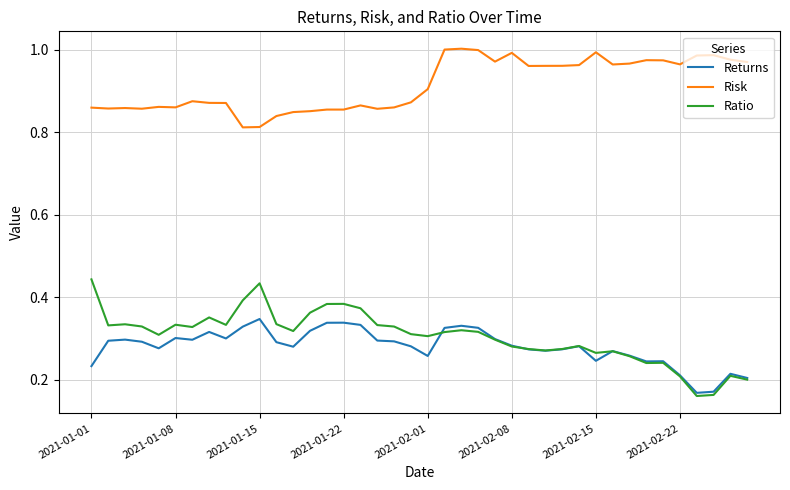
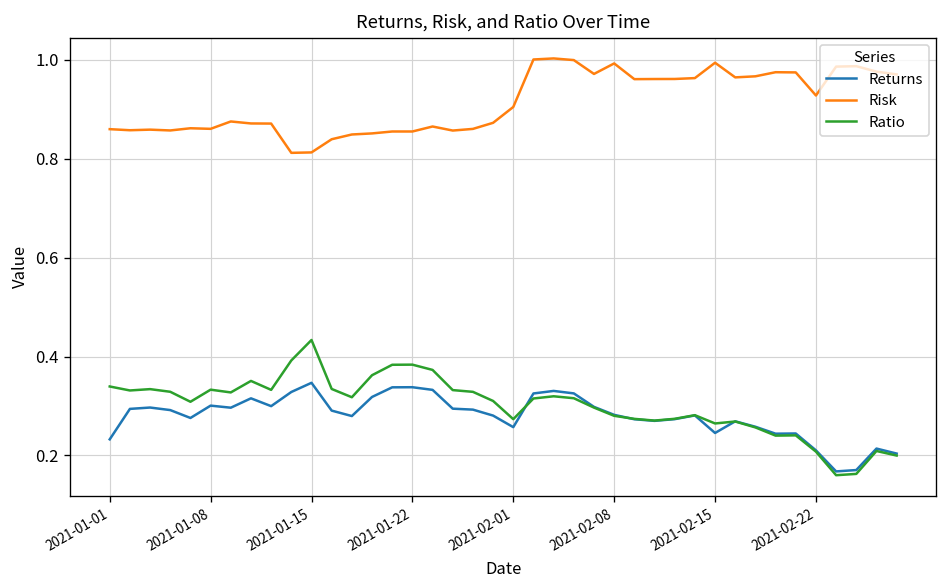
Ratio, 2021-01-01: 0.44 -> 0.34
Ratio, 2021-02-01: 0.31 -> 0.27
Risk, 2021-02-22: 0.97 -> 0.93
